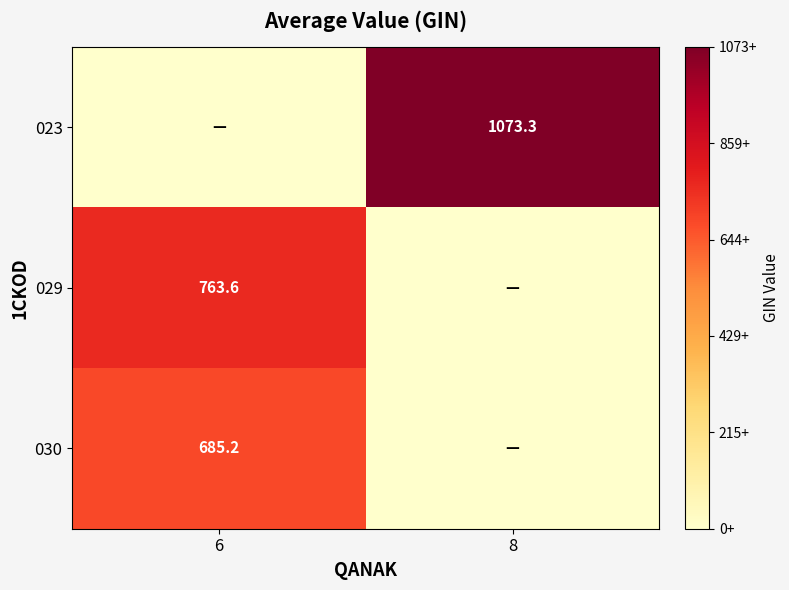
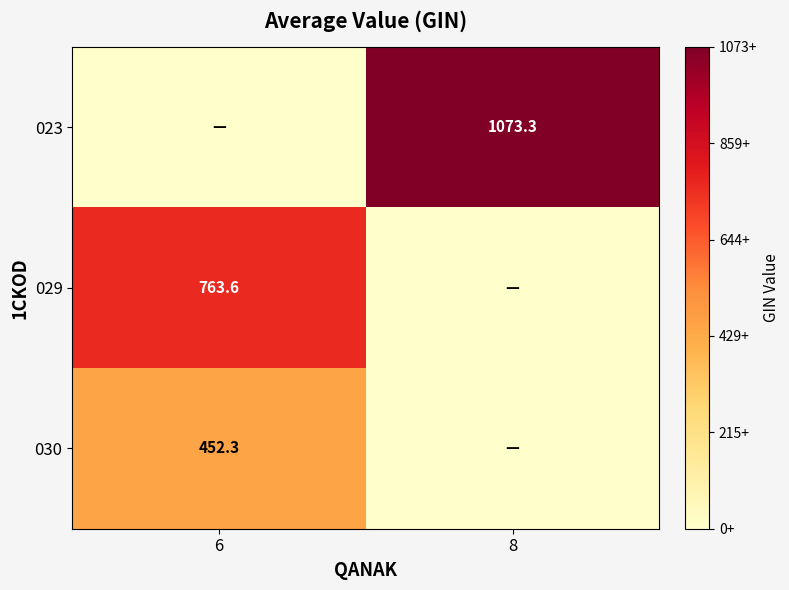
030, 6: 685.2 -> 452.3
